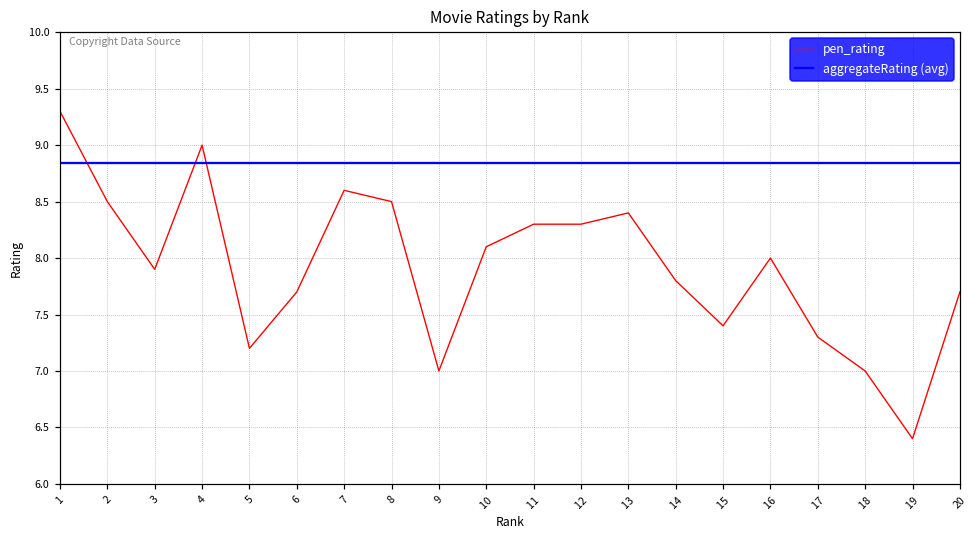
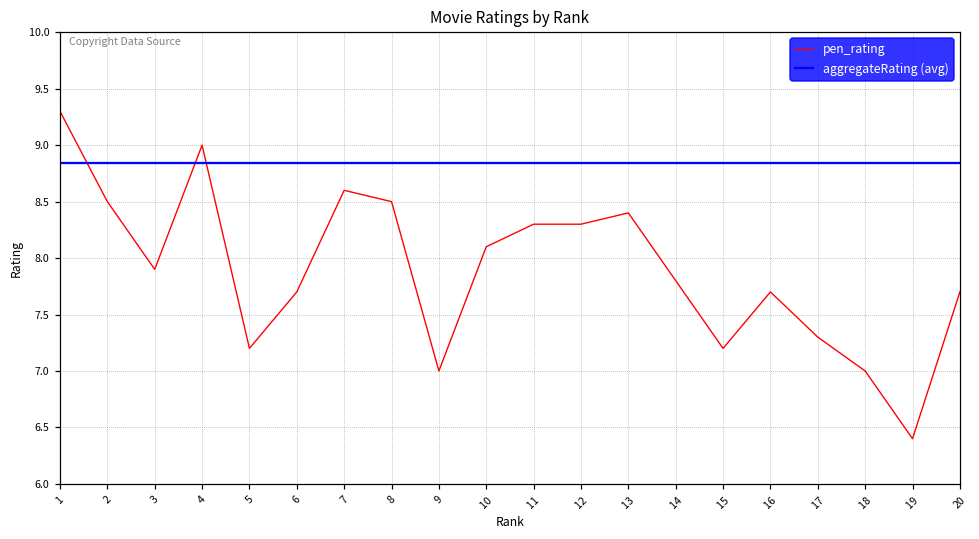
15: 7.4 -> 7.2
16: 8.0 -> 7.7
